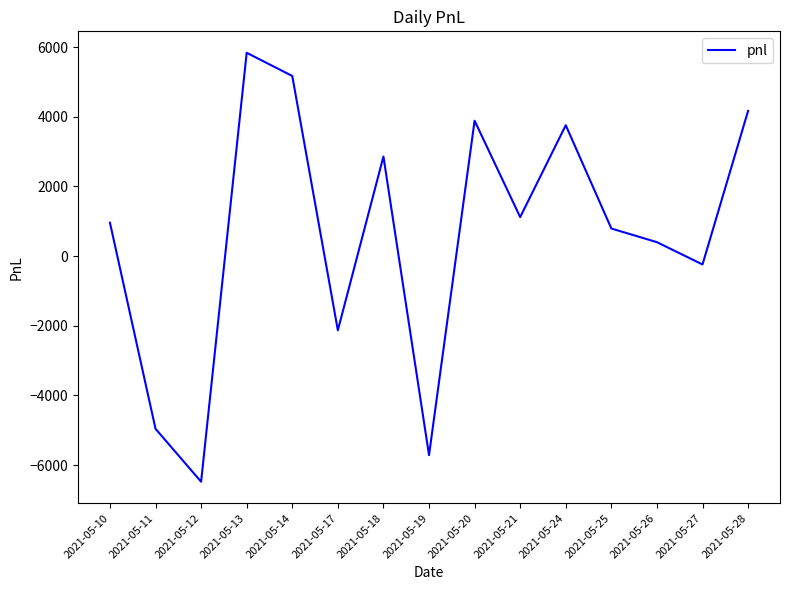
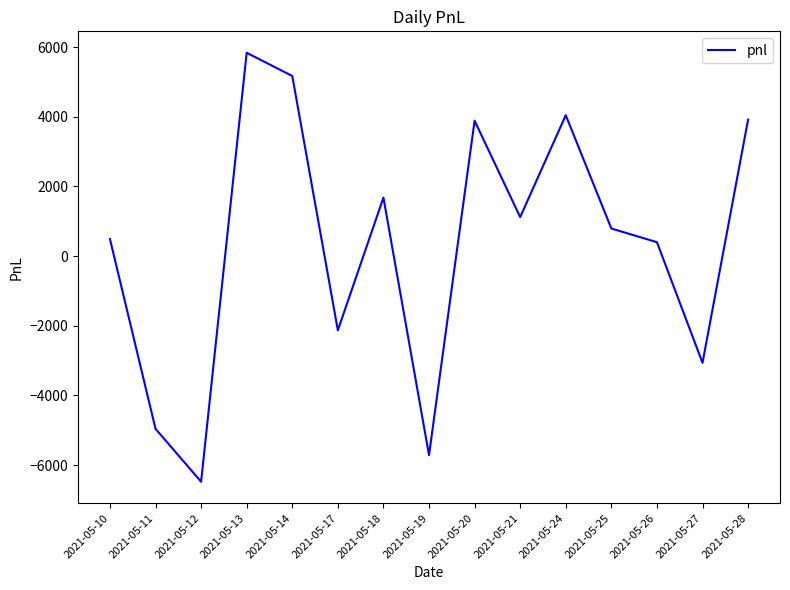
2021-05-10: 1000 -> 500
2021-05-18: 2900 -> 1700
2021-05-24: 3800 -> 4000
2021-05-27: -200 -> -3100
2021-05-28: 4200 -> 3900
